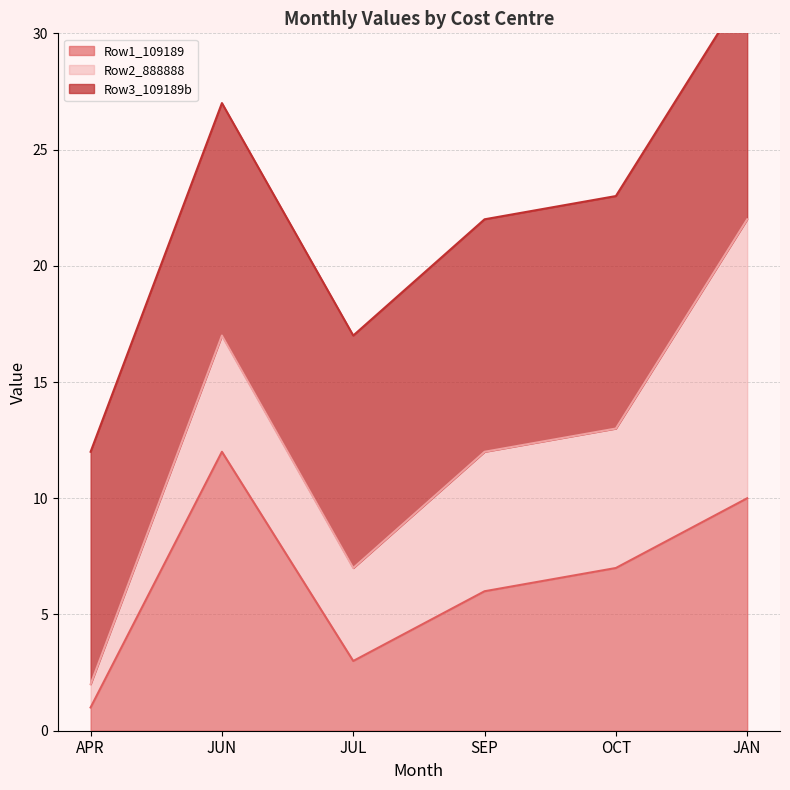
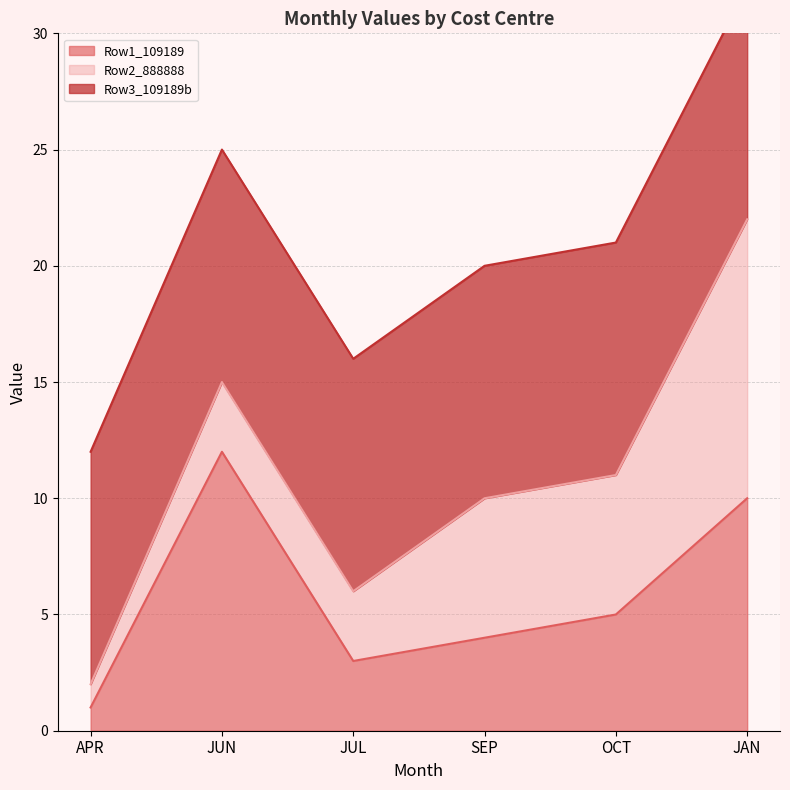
Row2_888888, JUN: 5 -> 3
Row2_888888, JUL: 4 -> 3
Row1_109189, SEP: 6 -> 4
Row1_109189, OCT: 7 -> 5
